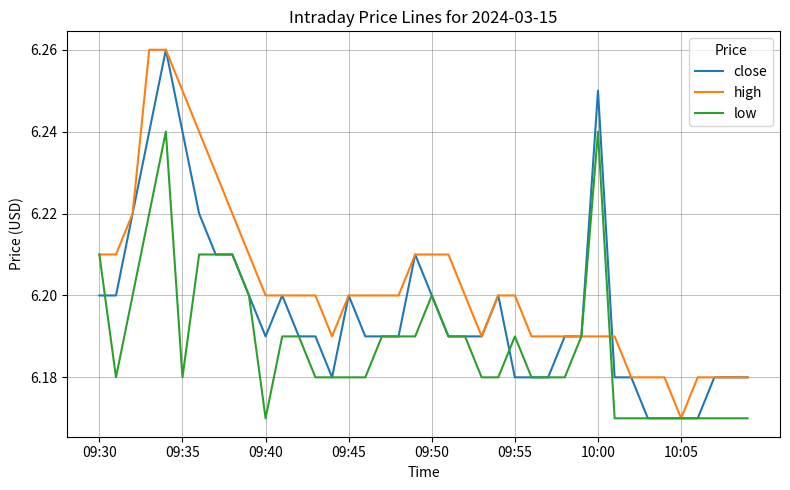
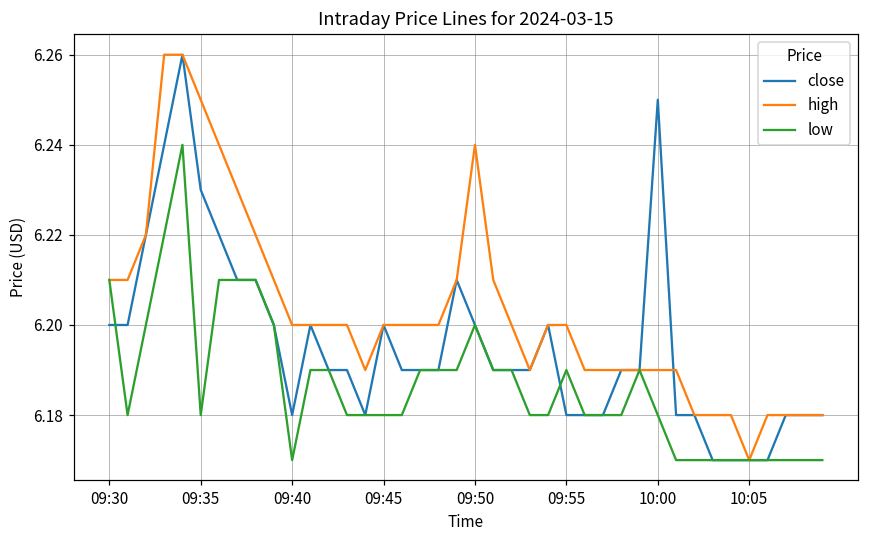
close, 09:35: 6.24 -> 6.23
close, 09:40: 6.19 -> 6.18
high, 09:50: 6.21 -> 6.24
low, 10:00: 6.24 -> 6.18
